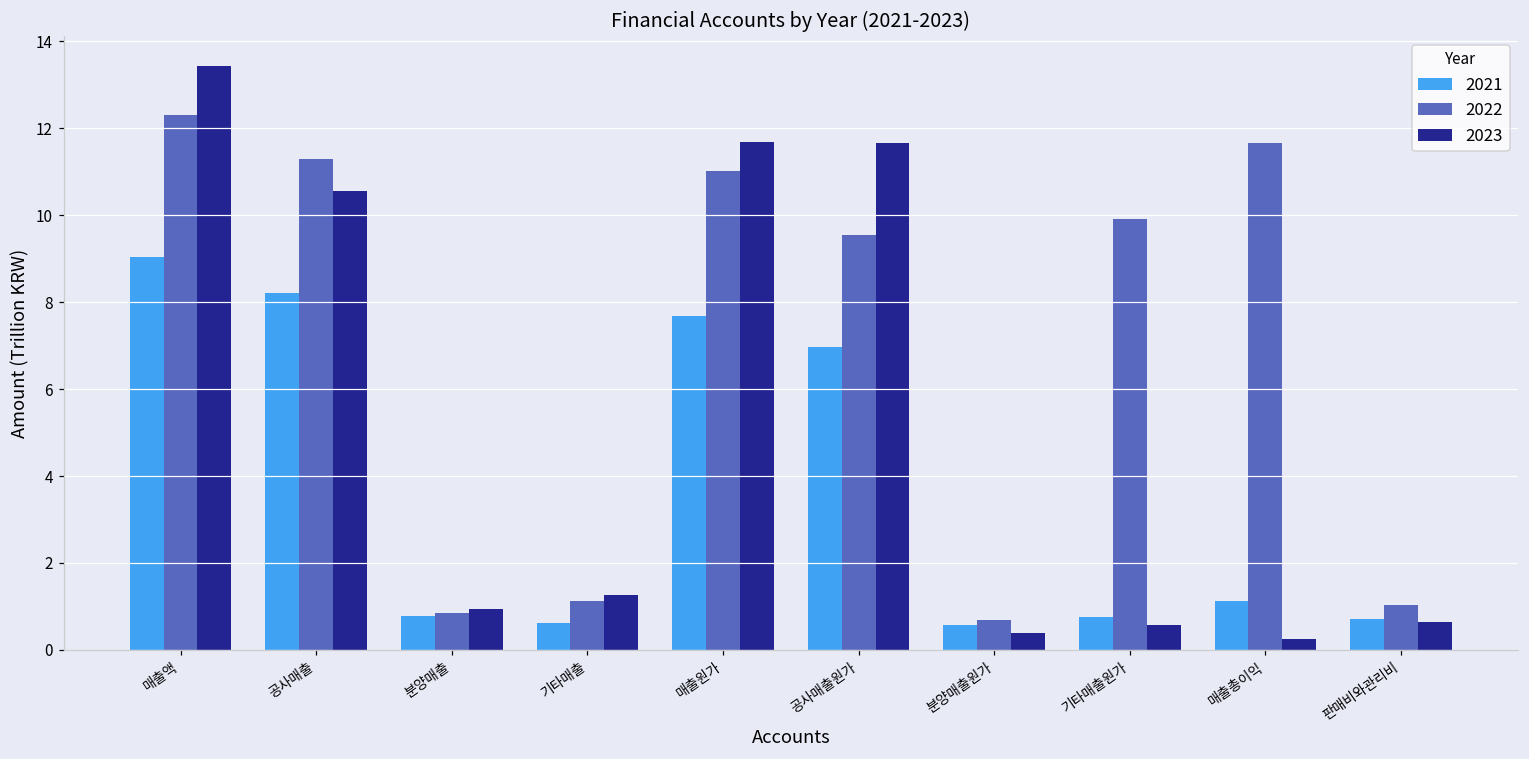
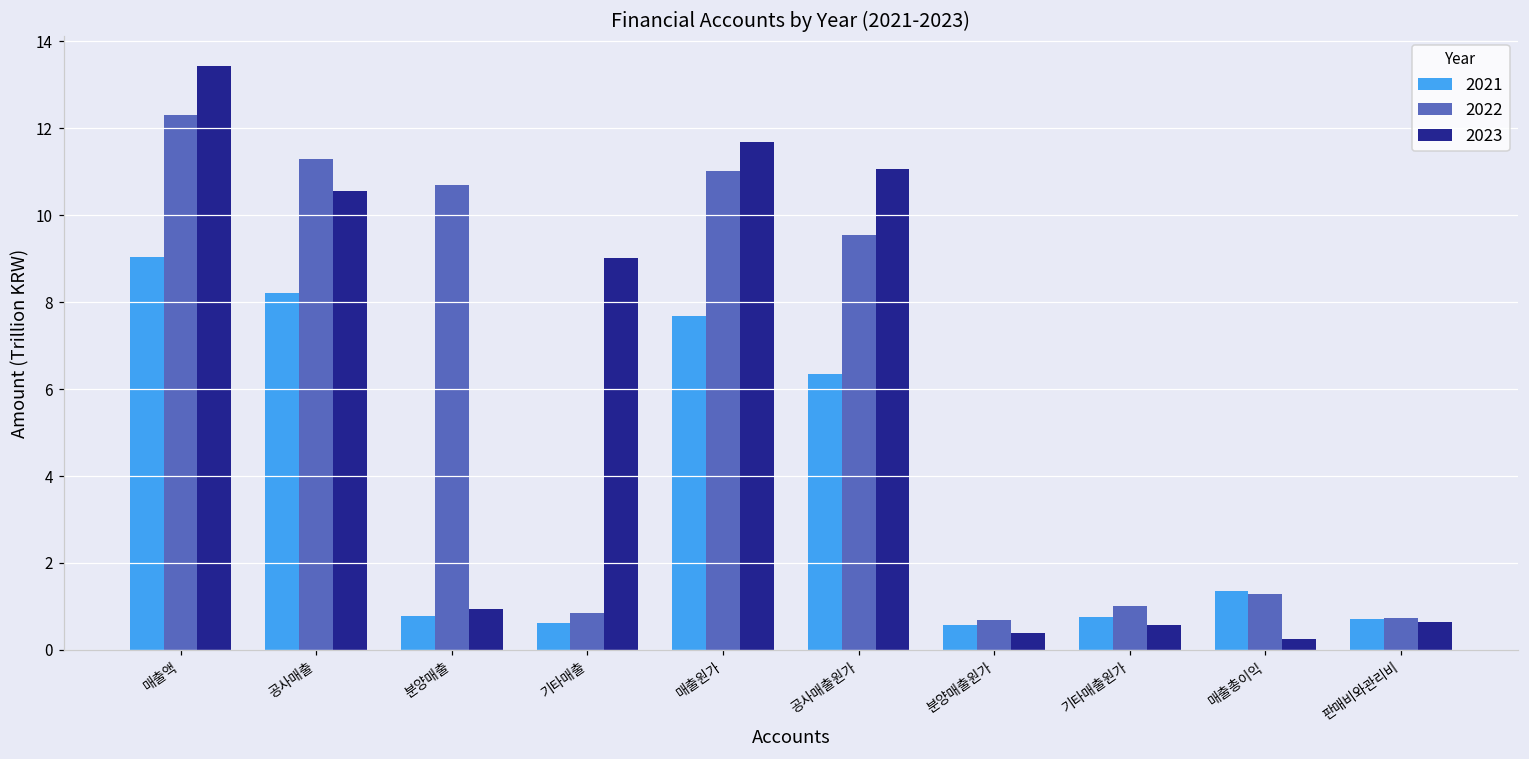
2022, 분양매출: 0.8 -> 10.7
2022, 기타매출: 1.1 -> 0.8
2023, 기타매출: 1.3 -> 9.0
2021, 공사매출원가: 7.0 -> 6.3
2023, 공사매출원가: 11.7 -> 11.1
2022, 기타매출원가: 9.9 -> 1.0
2021, 매출총이익: 1.1 -> 1.4
2022, 매출총이익: 11.6 -> 1.3
2022, 판매비와관리비: 1.0 -> 0.7
